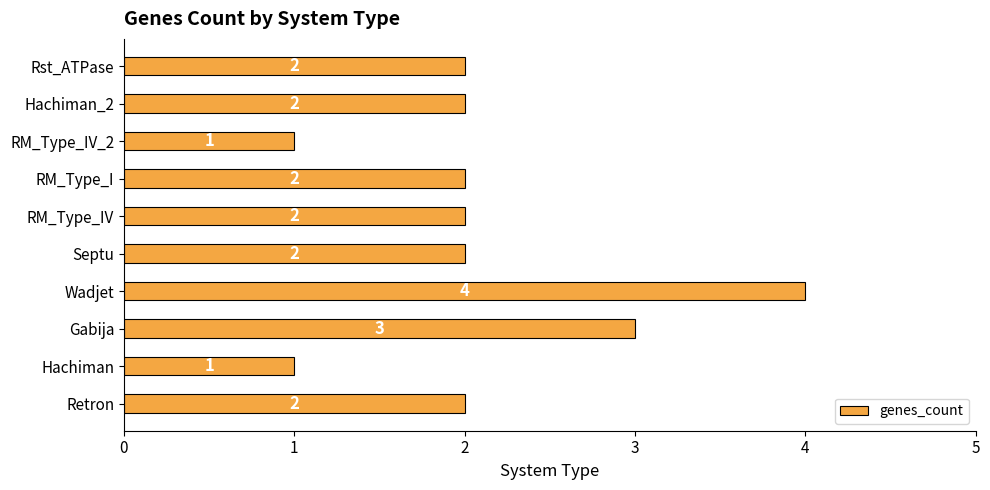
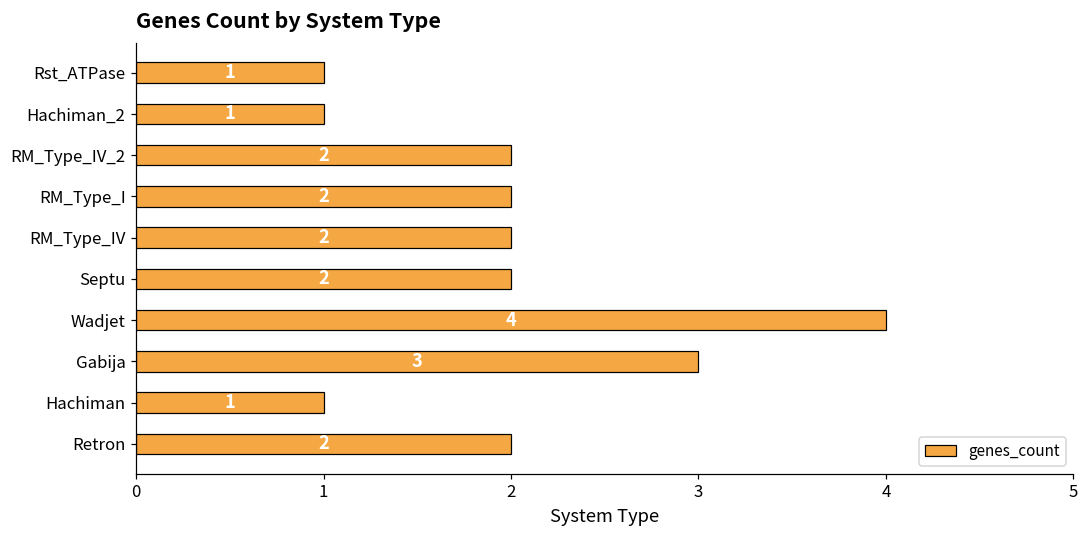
Rst_ATPase: 2 -> 1
Hachiman_2: 2 -> 1
RM_Type_IV_2: 1 -> 2
